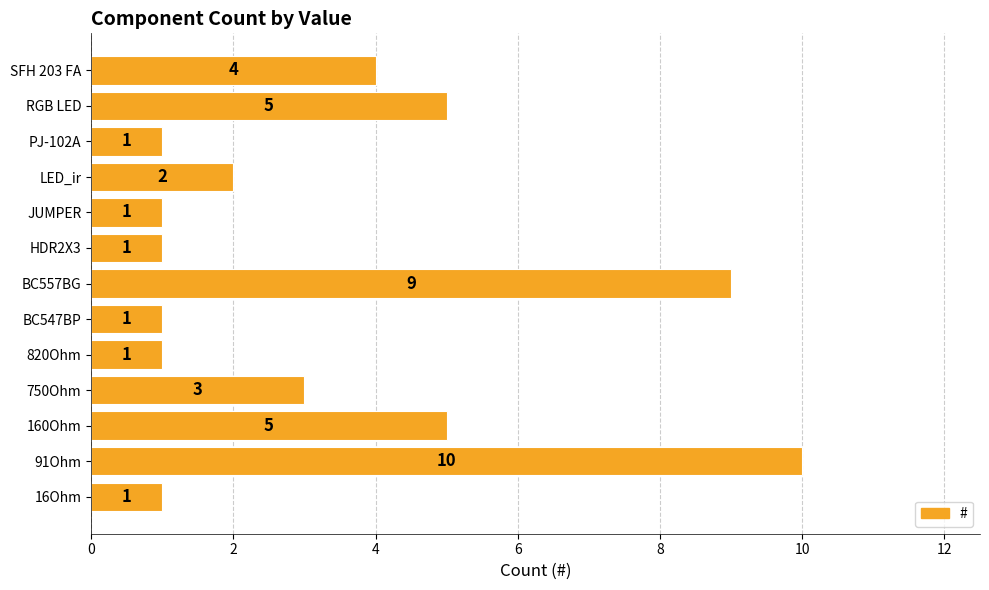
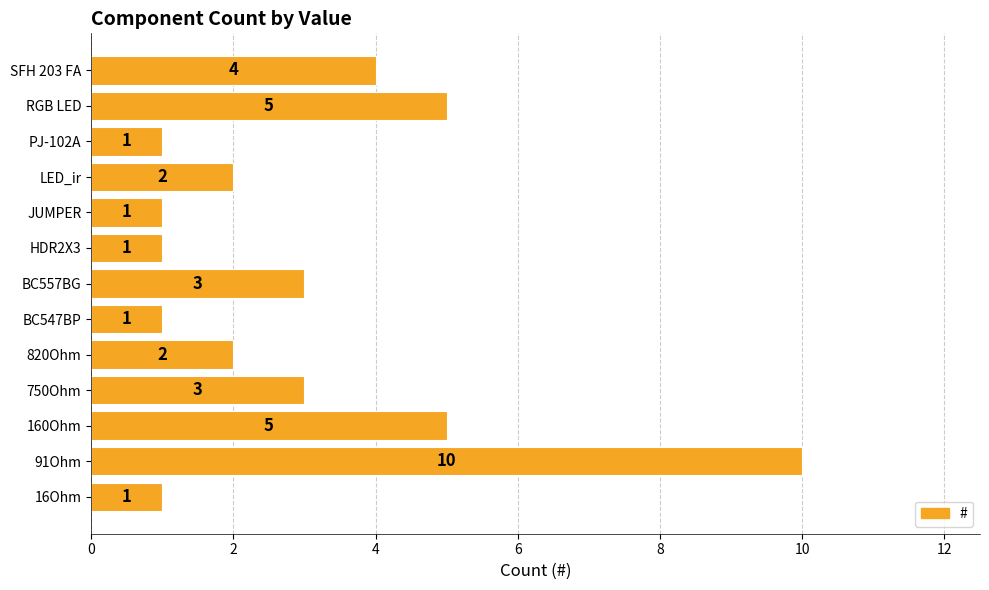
BC557BG: 9 -> 3
820Ohm: 1 -> 2
